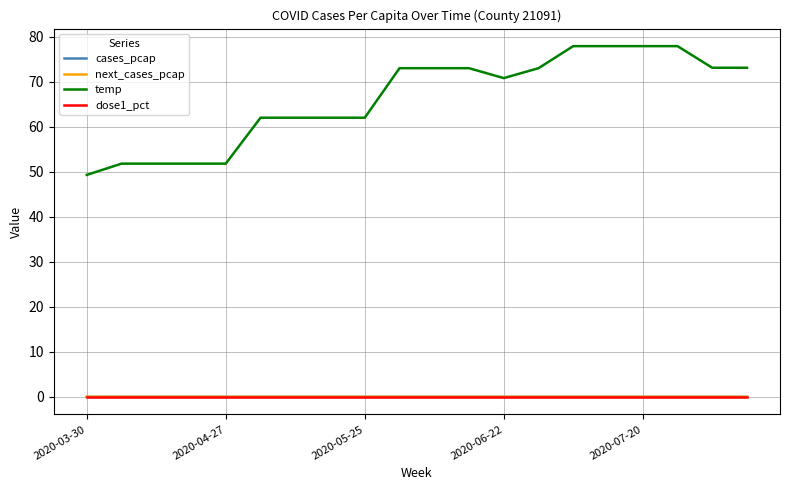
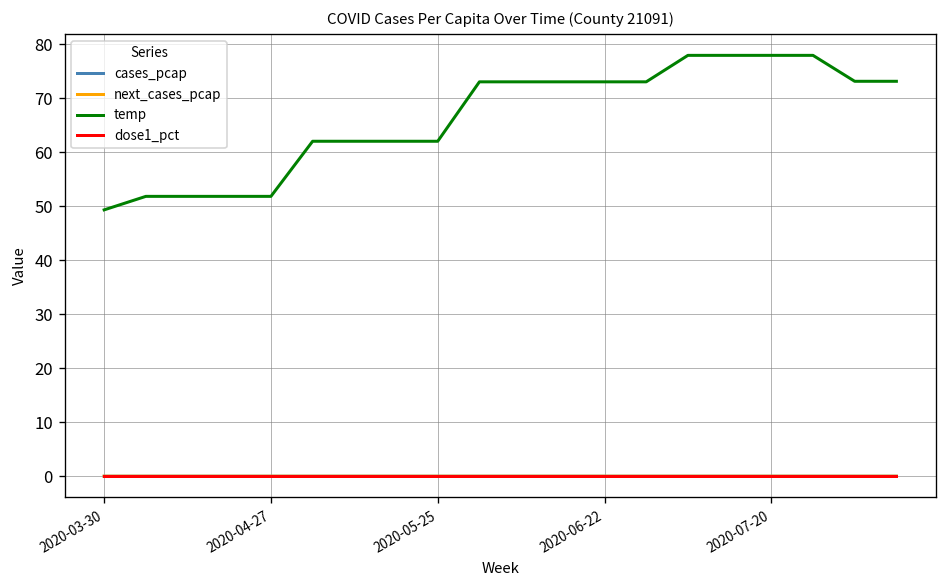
temp, 2020-06-22: 71 -> 73
